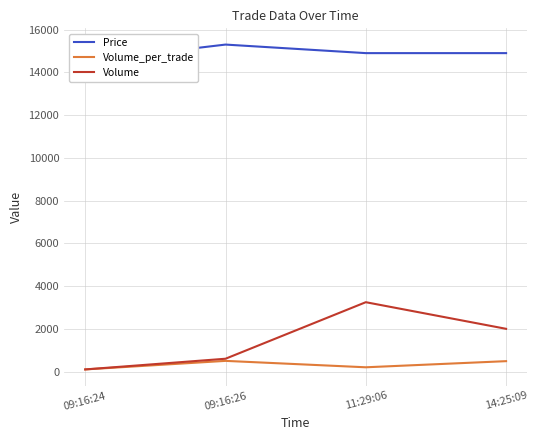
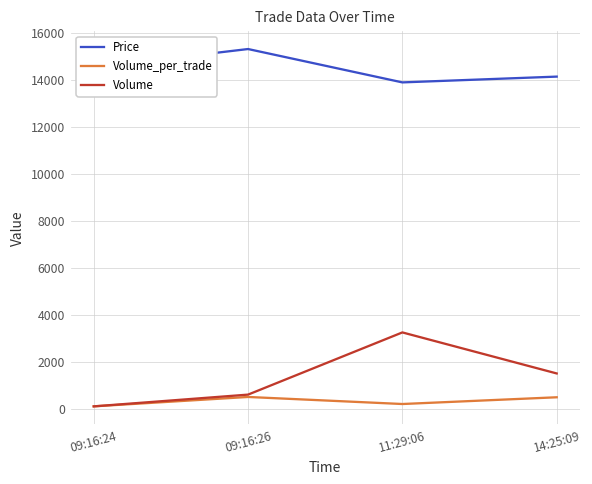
Price, 11:29:06: 14900 -> 13900
Price, 14:25:09: 14900 -> 14100
Volume, 14:25:09: 2000 -> 1500
